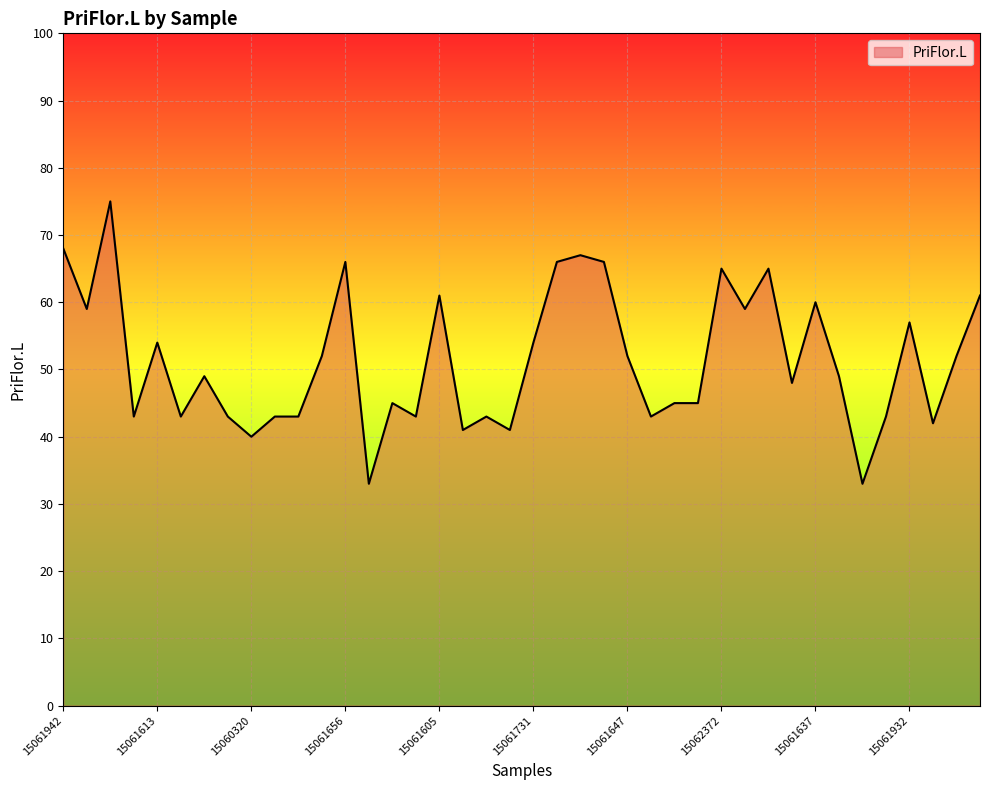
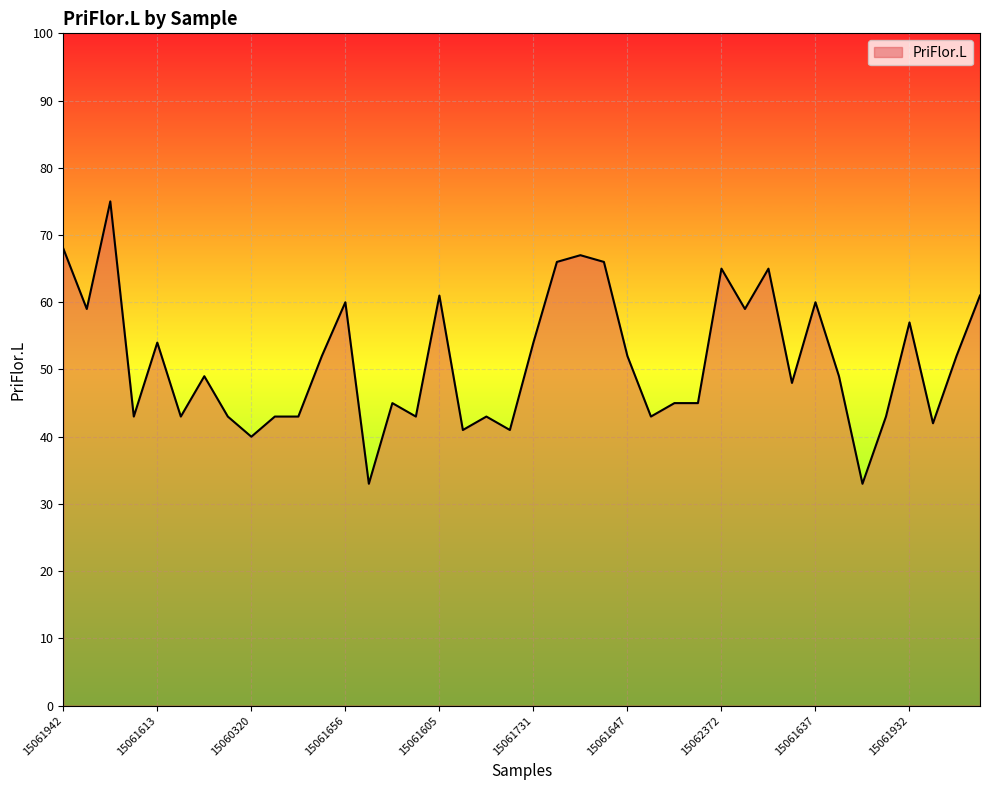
15061656: 66 -> 60
